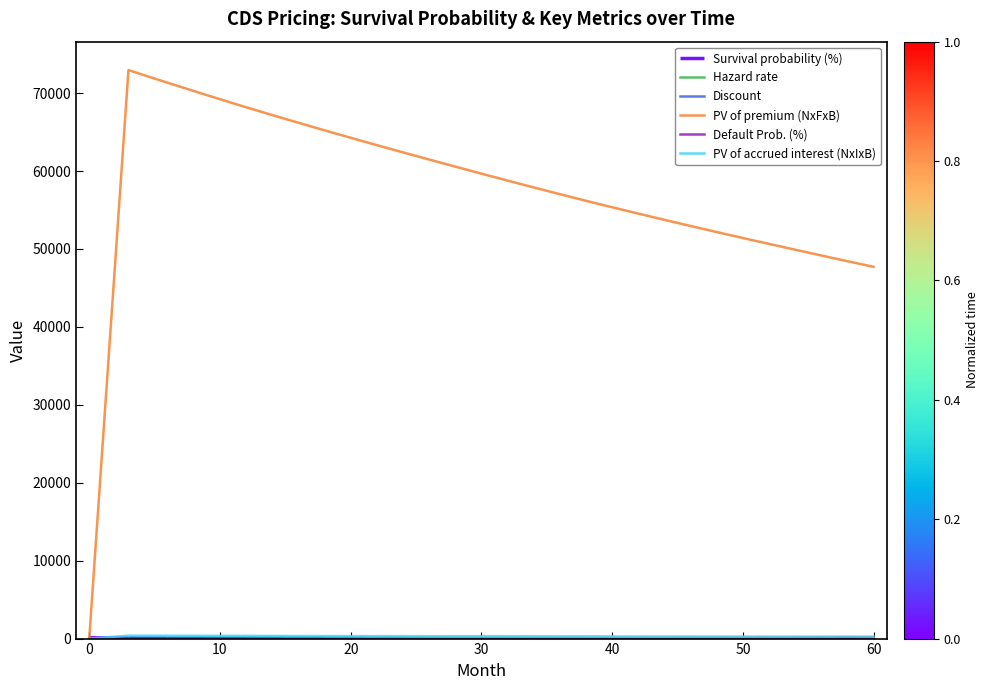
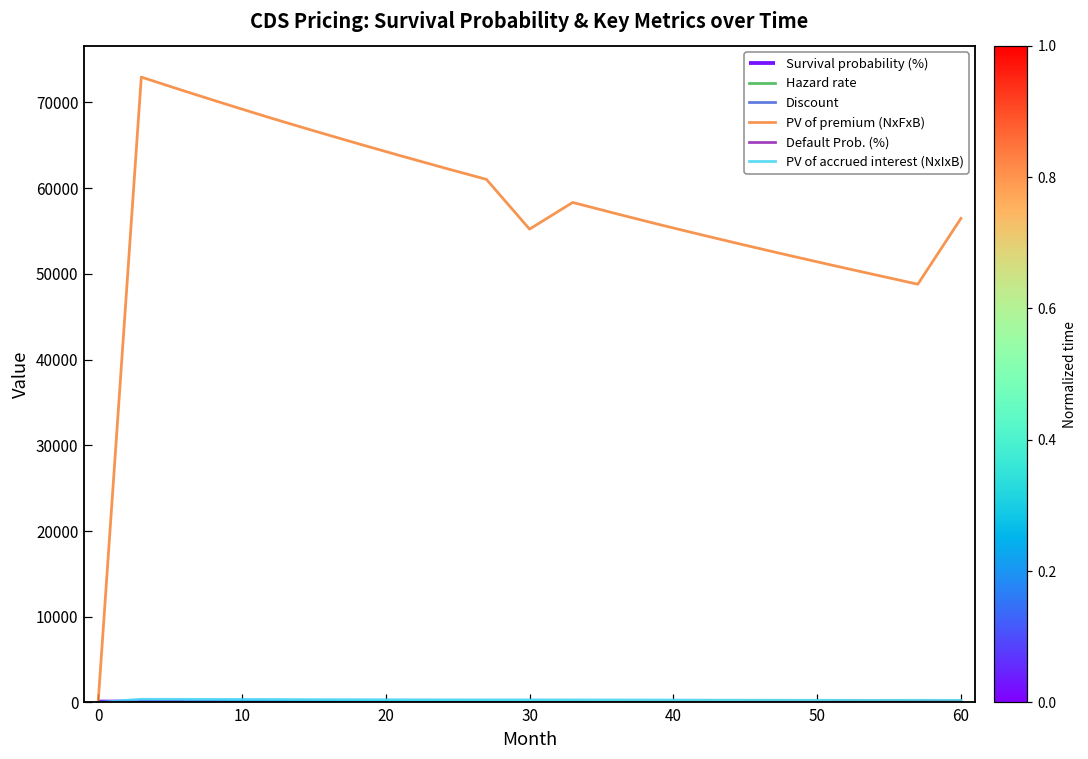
PV of premium (NxFxB), 30: 60000 -> 55000
PV of premium (NxFxB), 60: 48000 -> 56000
